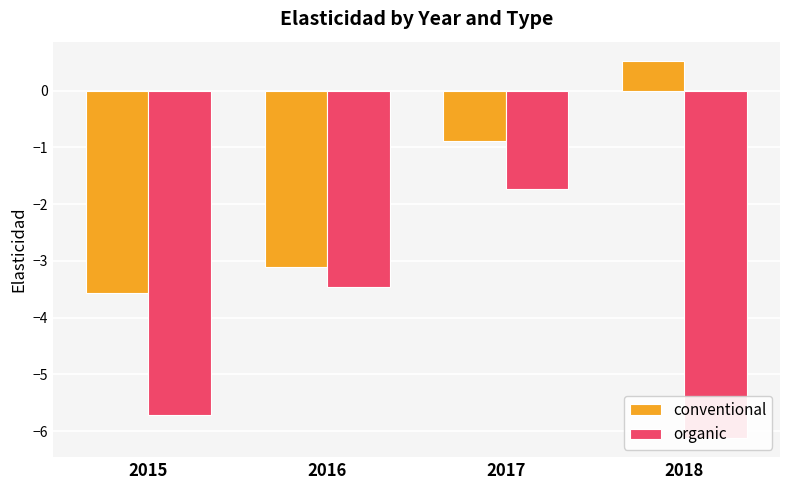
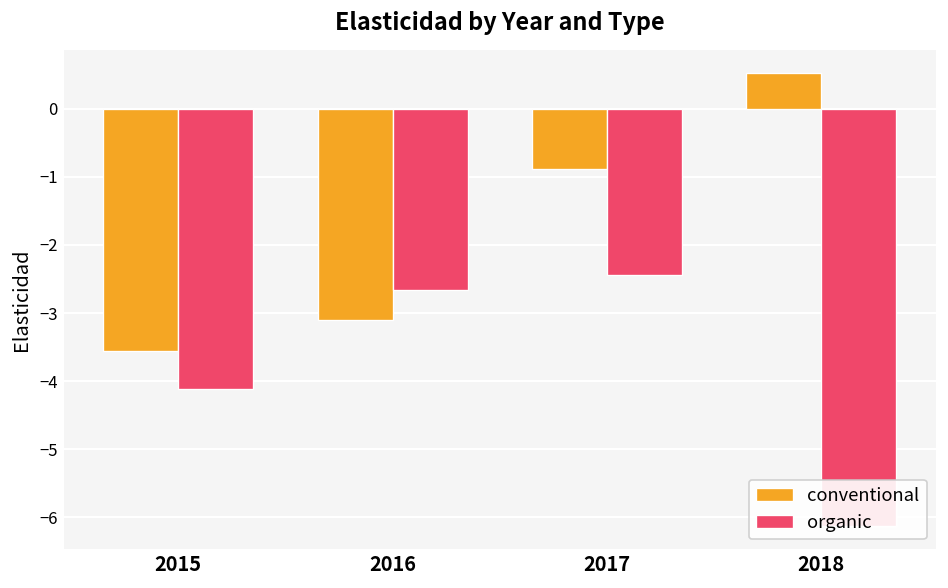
organic, 2015: -5.7 -> -4.1
organic, 2016: -3.5 -> -2.7
organic, 2017: -1.7 -> -2.4
